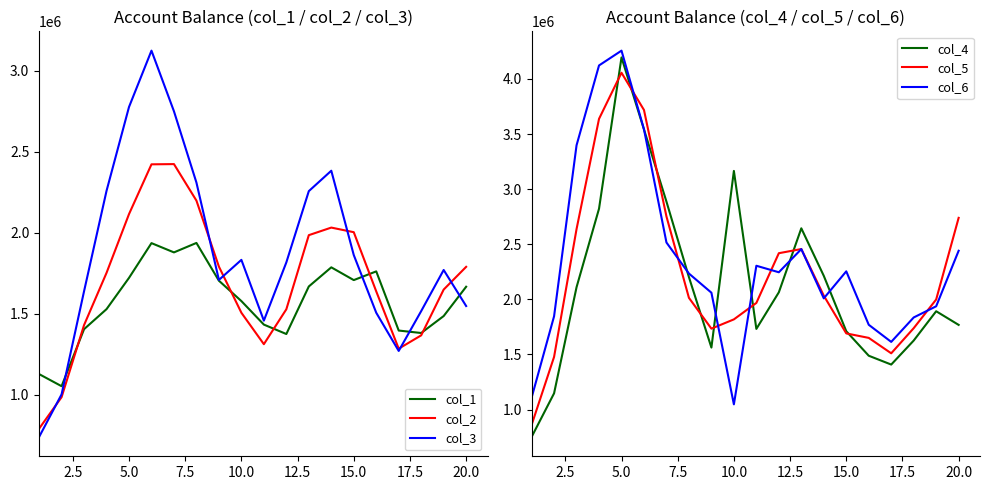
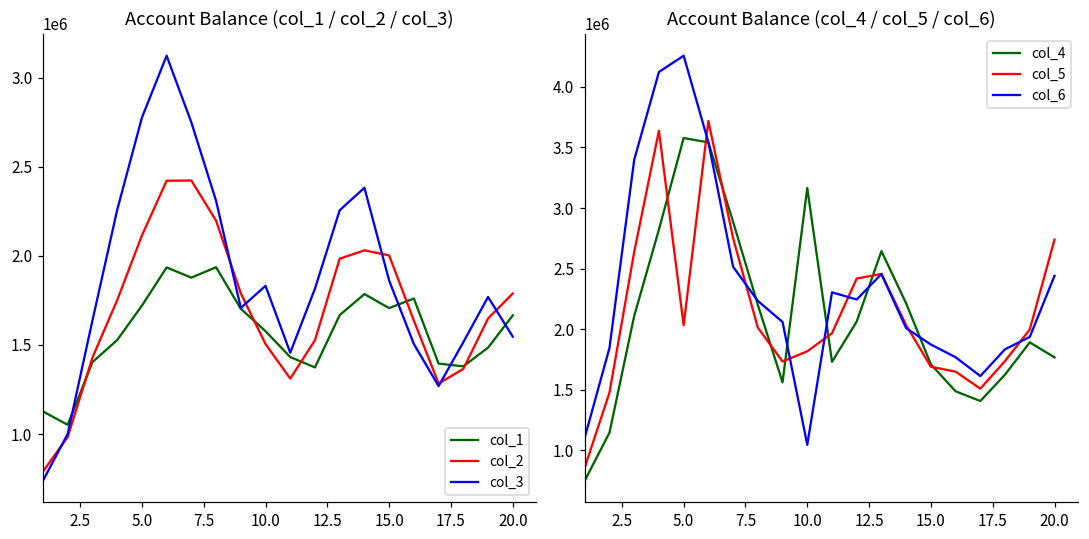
Account Balance (col_4 / col_5 / col_6), col_4, 5.0: 4200000 -> 3580000
Account Balance (col_4 / col_5 / col_6), col_5, 5.0: 4060000 -> 2030000
Account Balance (col_4 / col_5 / col_6), col_6, 15.0: 2250000 -> 1870000
